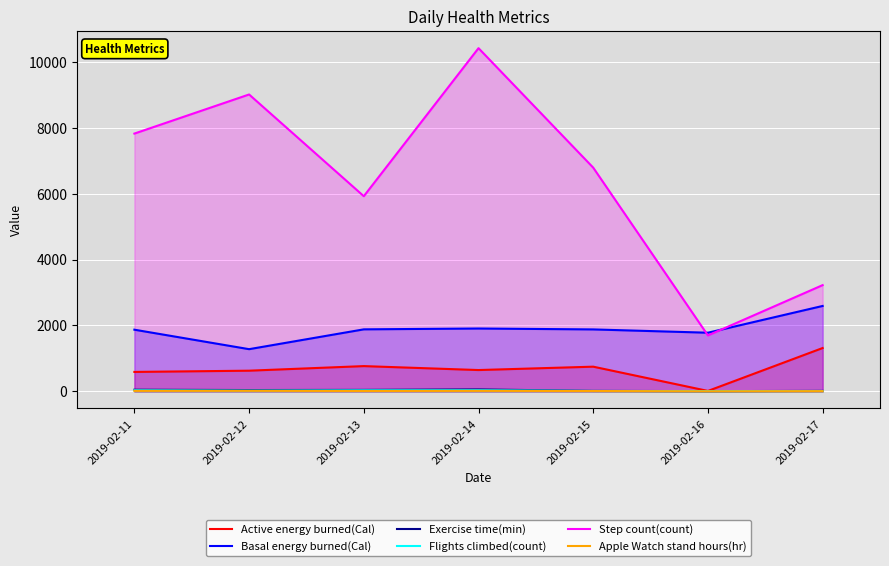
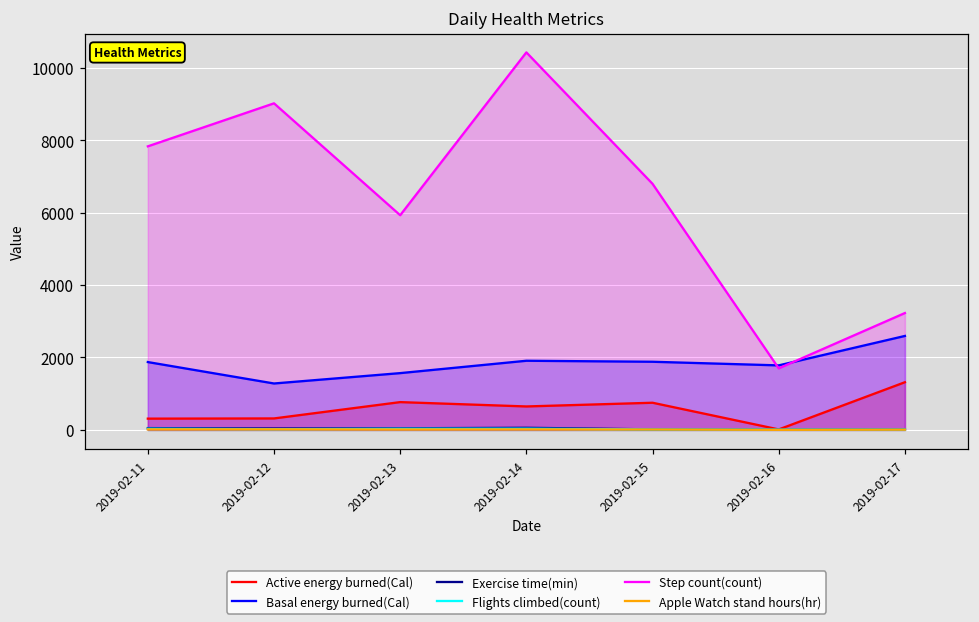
Active energy burned(Cal), 2019-02-11: 600 -> 300
Active energy burned(Cal), 2019-02-12: 600 -> 300
Basal energy burned(Cal), 2019-02-13: 1900 -> 1600
